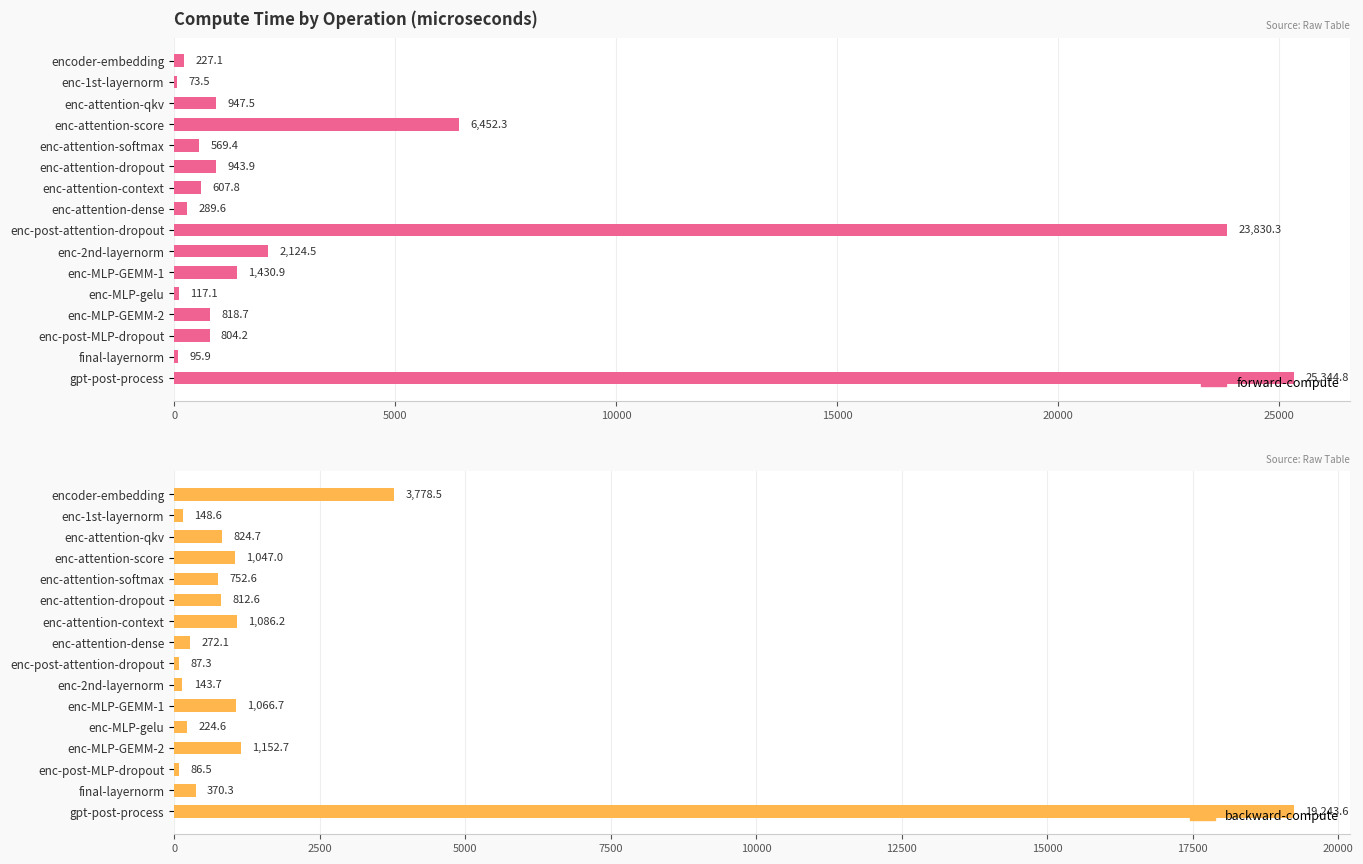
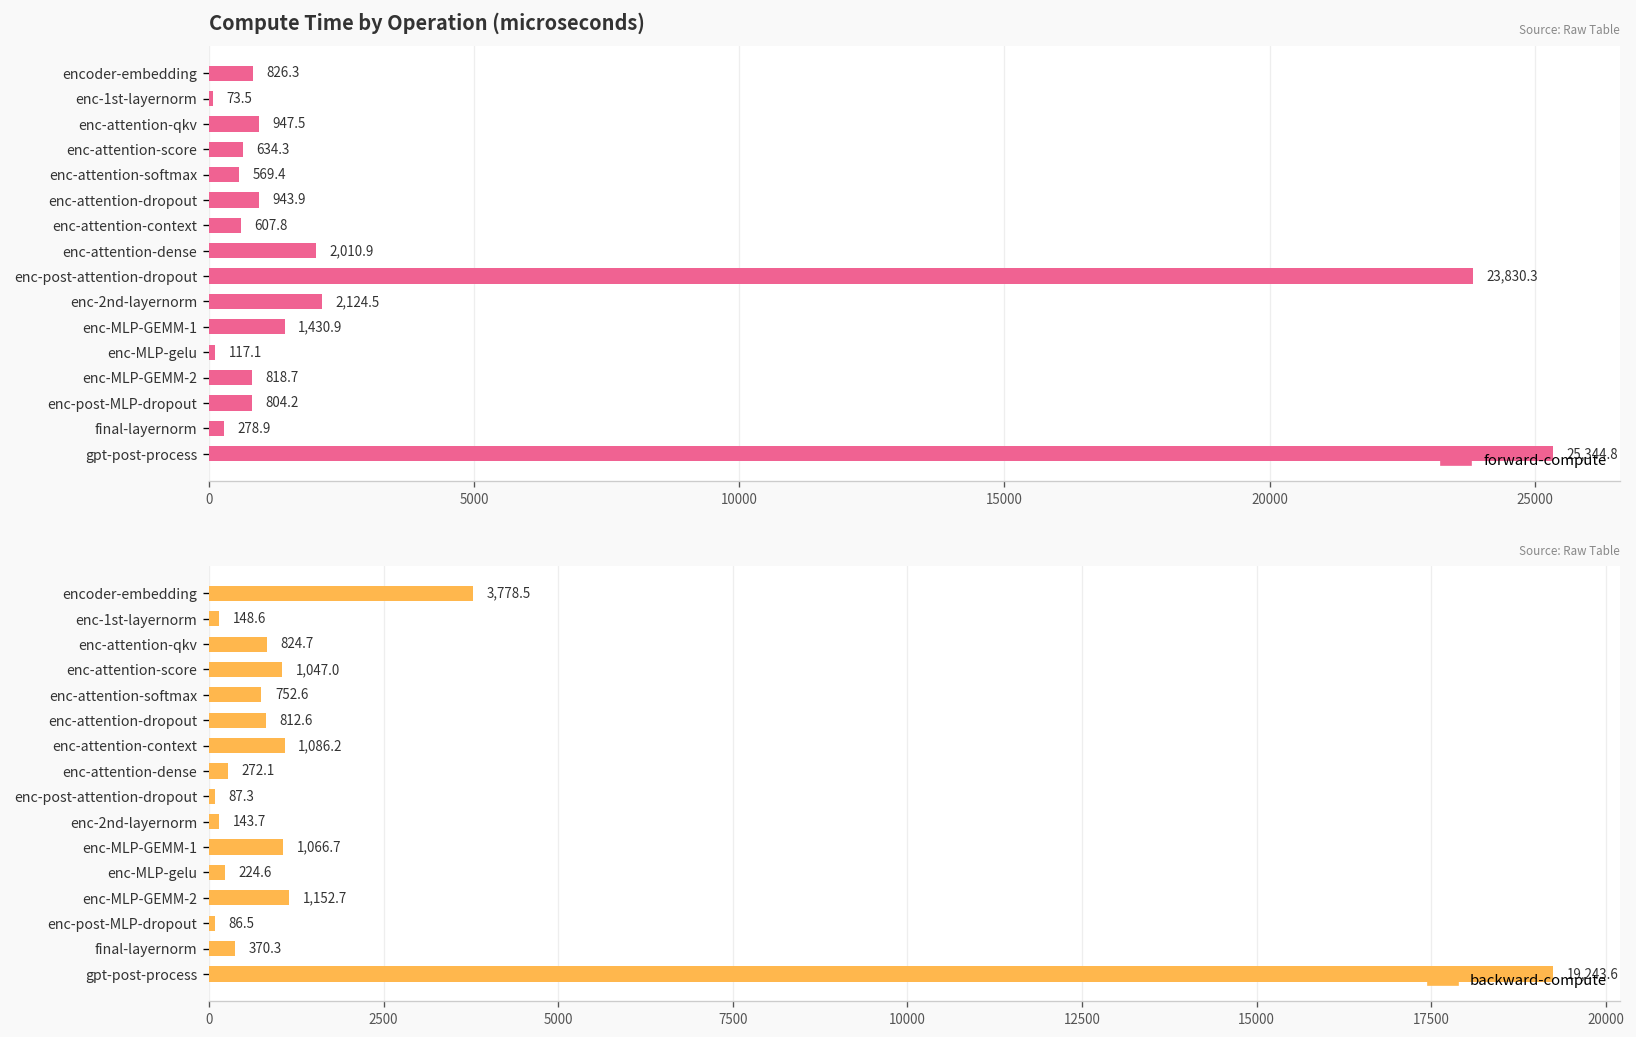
Compute Time by Operation (microseconds), encoder-embedding: 227.1 -> 826.3
Compute Time by Operation (microseconds), enc-attention-score: 6,452.3 -> 634.3
Compute Time by Operation (microseconds), enc-attention-dense: 289.6 -> 2,010.9
Compute Time by Operation (microseconds), final-layernorm: 95.9 -> 278.9
